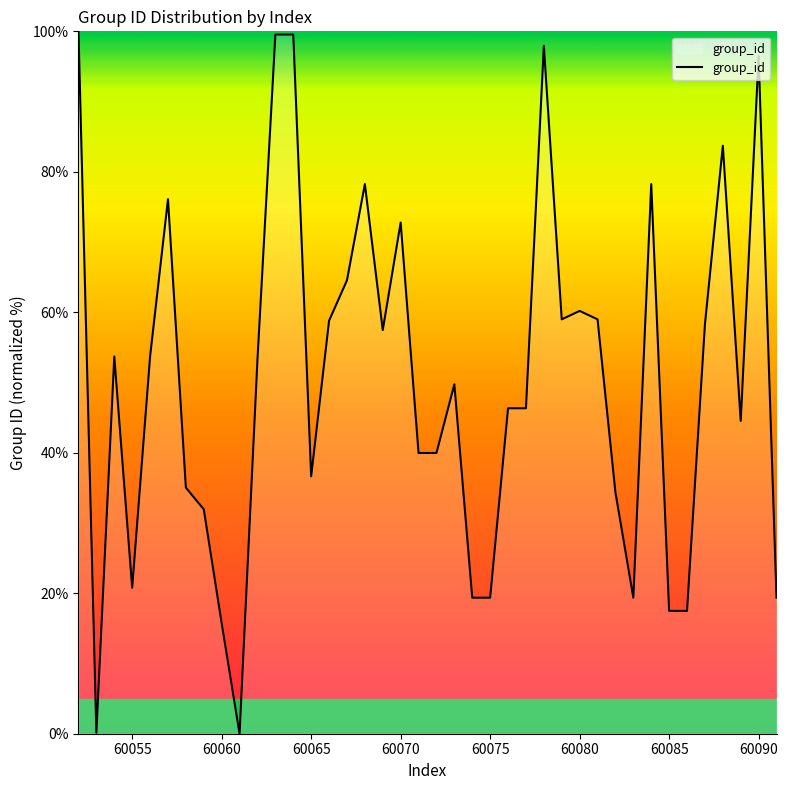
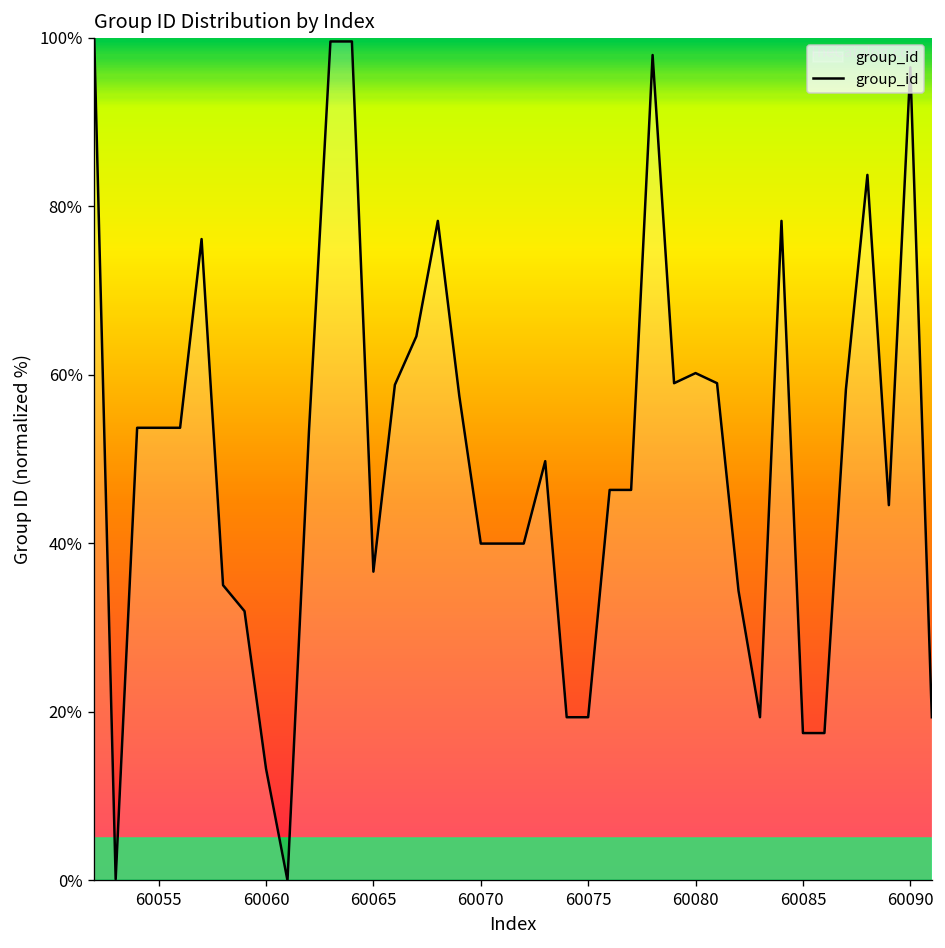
60055: 21% -> 54%
60060: 16% -> 13%
60070: 73% -> 40%
